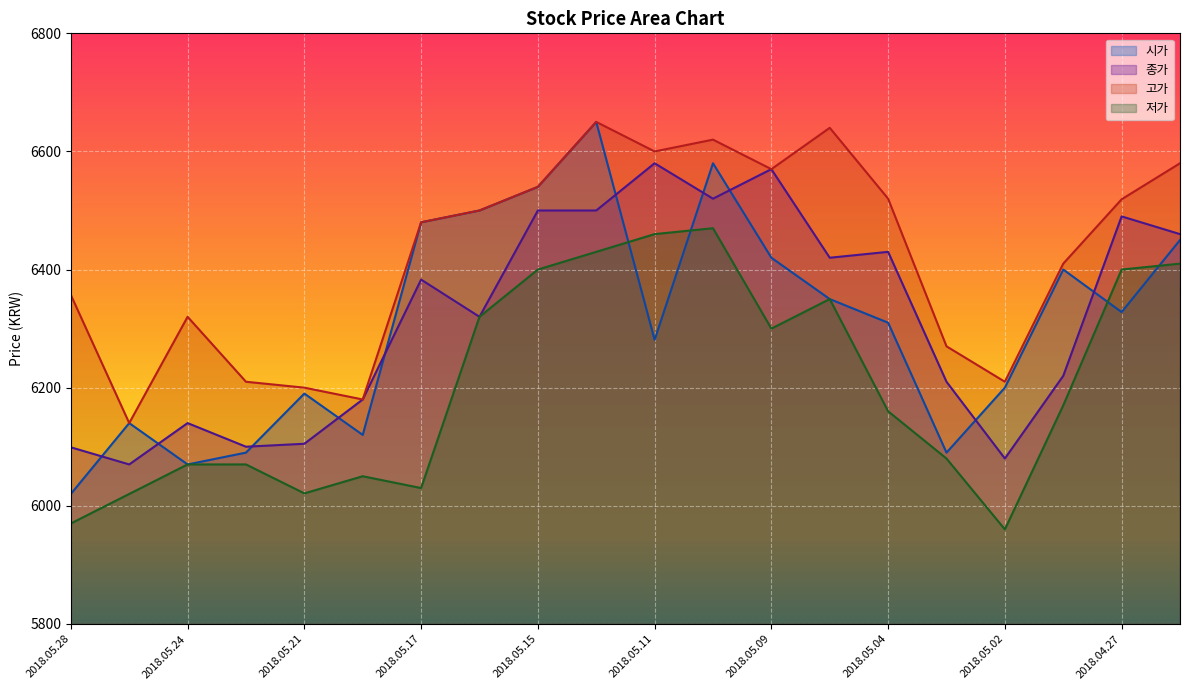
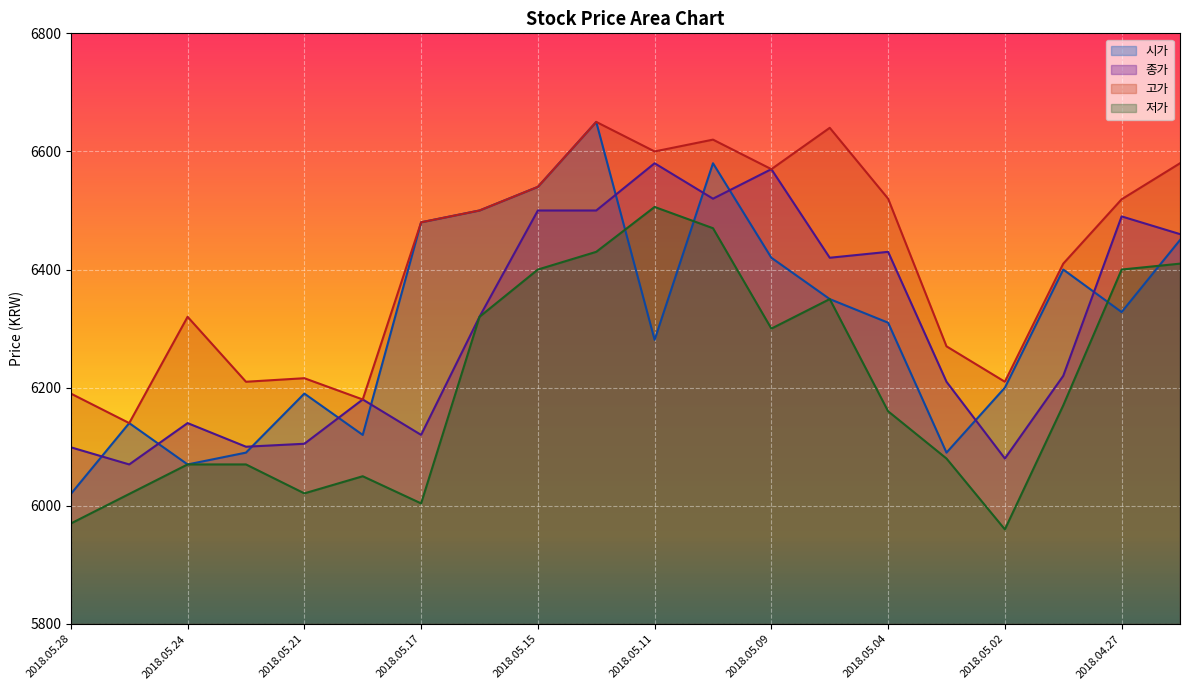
고가, 2018.05.28: 6360 -> 6190
고가, 2018.05.21: 6200 -> 6220
종가, 2018.05.17: 6380 -> 6120
저가, 2018.05.17: 6030 -> 6000
저가, 2018.05.11: 6460 -> 6510
